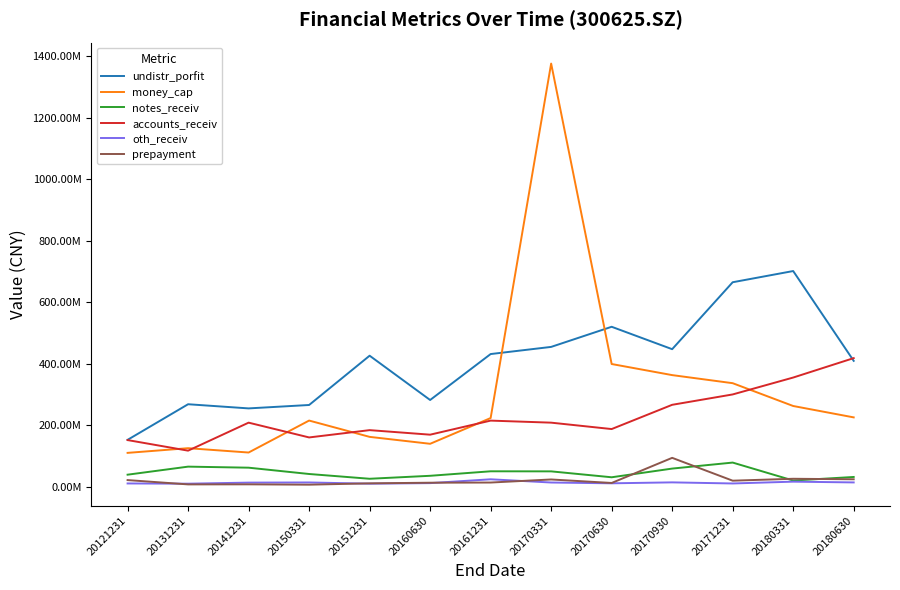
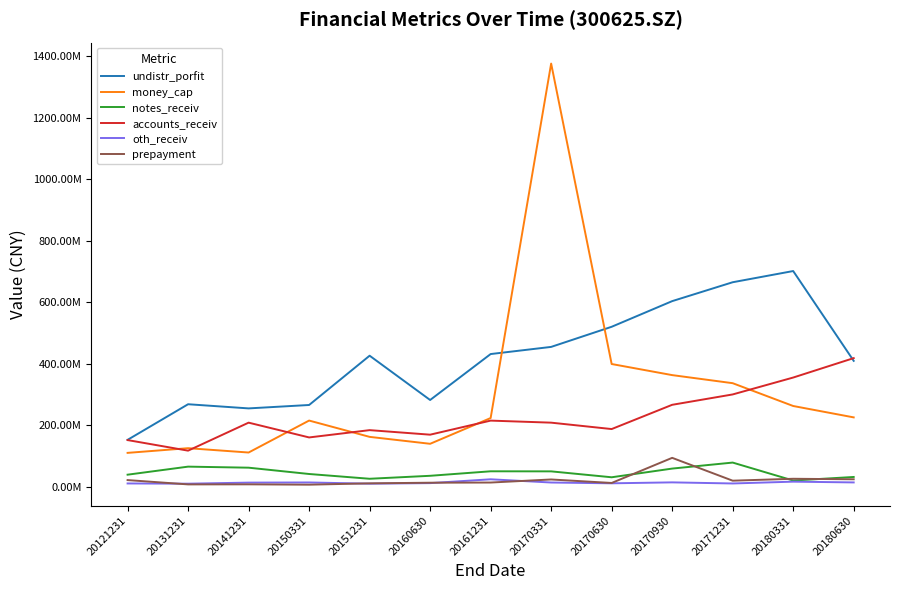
undistr_porfit, 20170930: 450000000 -> 600000000
